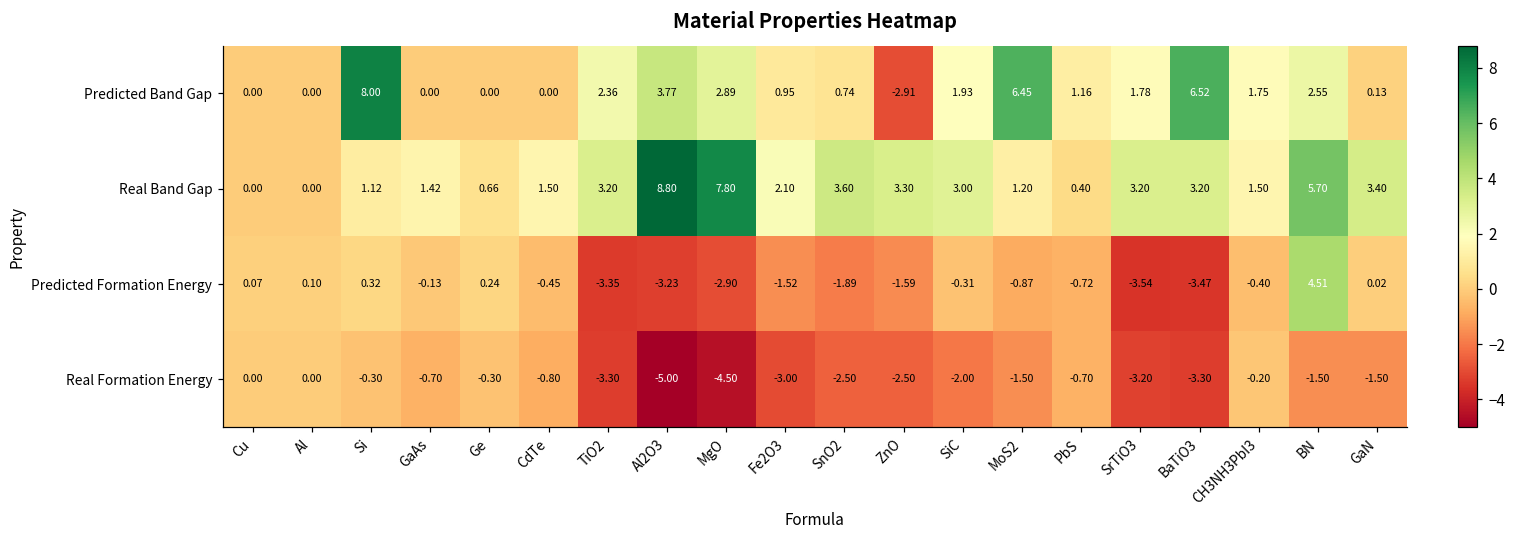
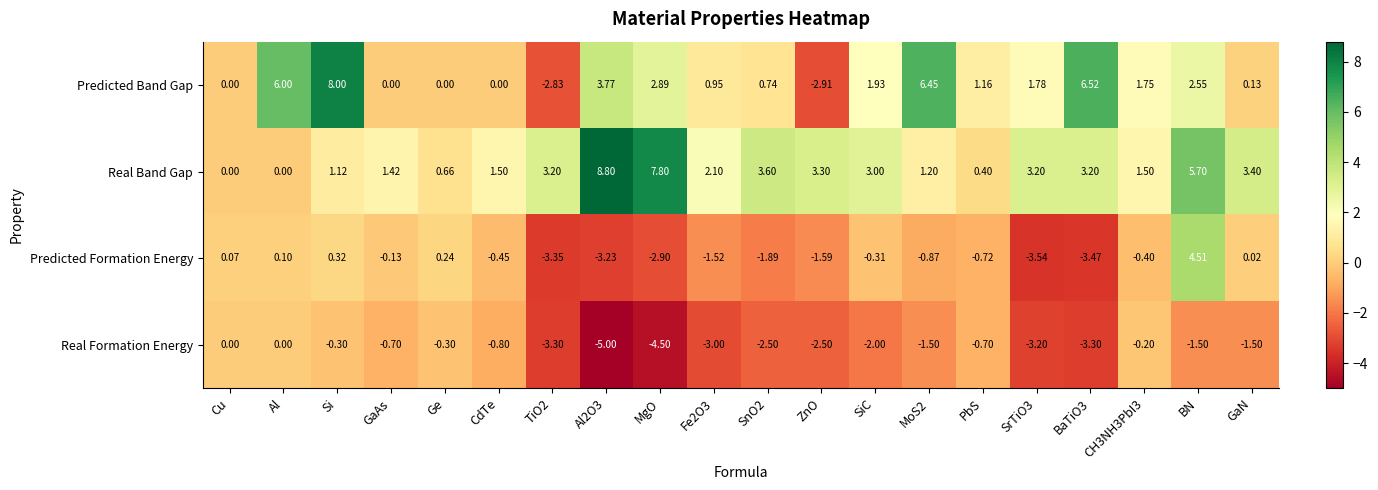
Predicted Band Gap, Al: 0.00 -> 6.00
Predicted Band Gap, TiO2: 2.36 -> -2.83
